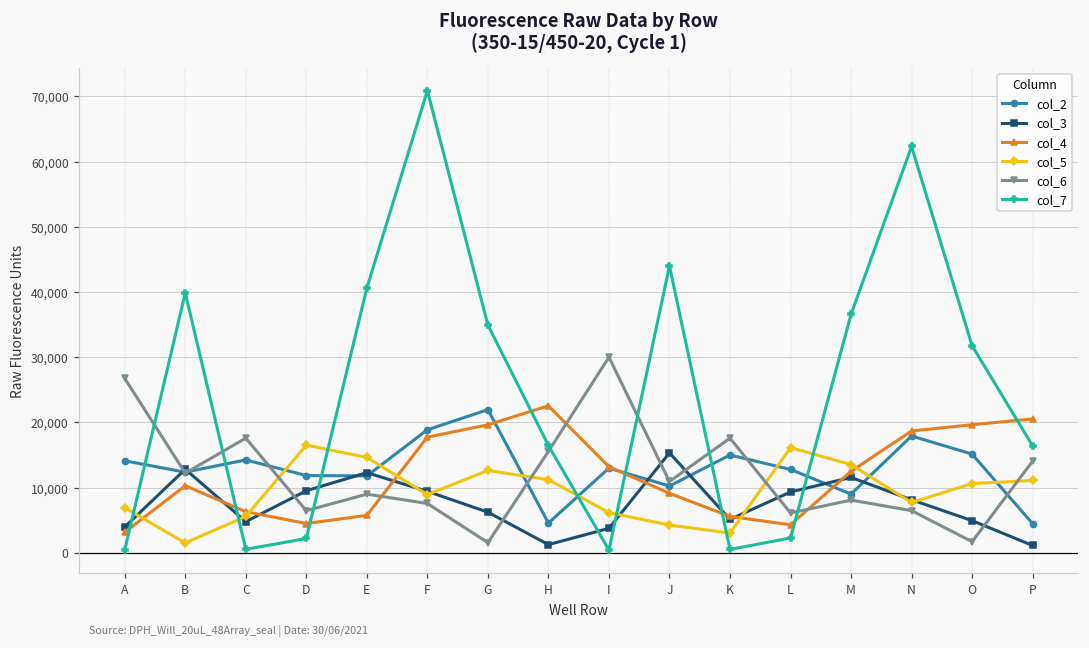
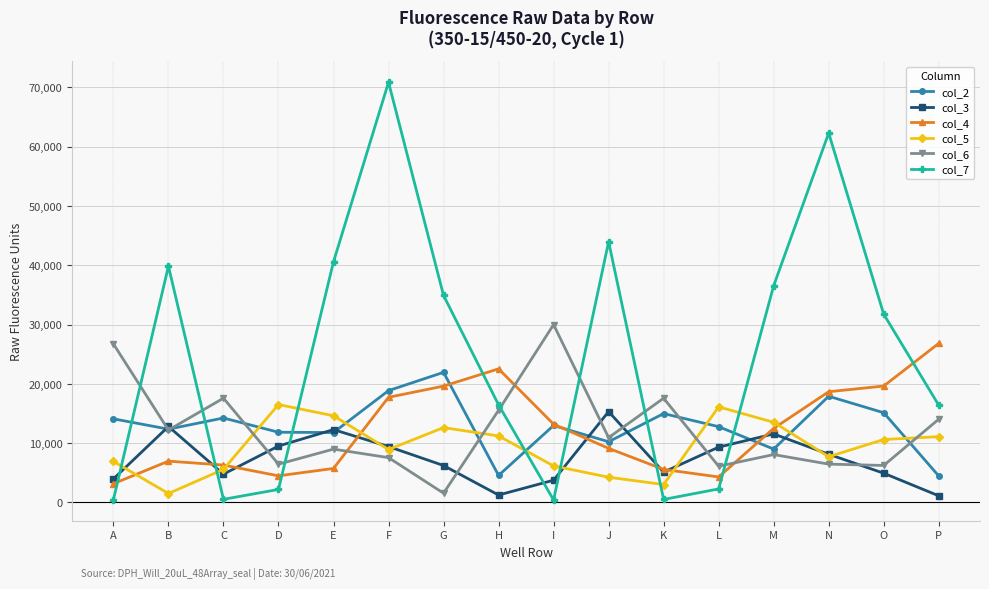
col_4, B: 10,000 -> 7,000
col_6, O: 2,000 -> 6,000
col_4, P: 21,000 -> 27,000
